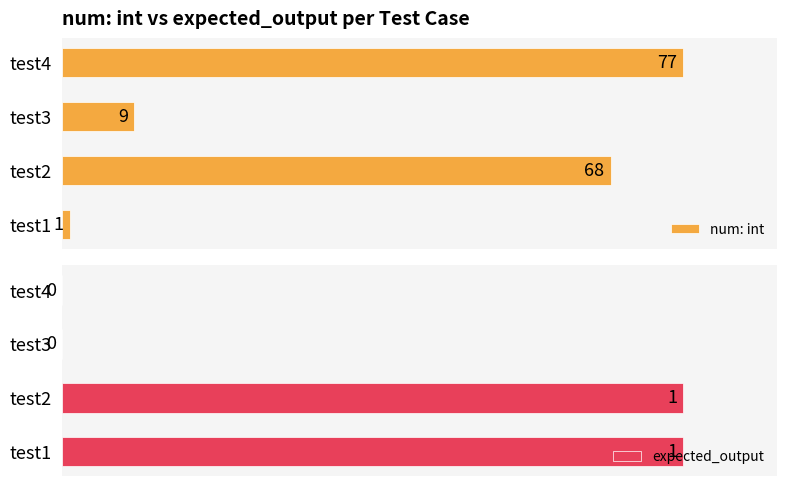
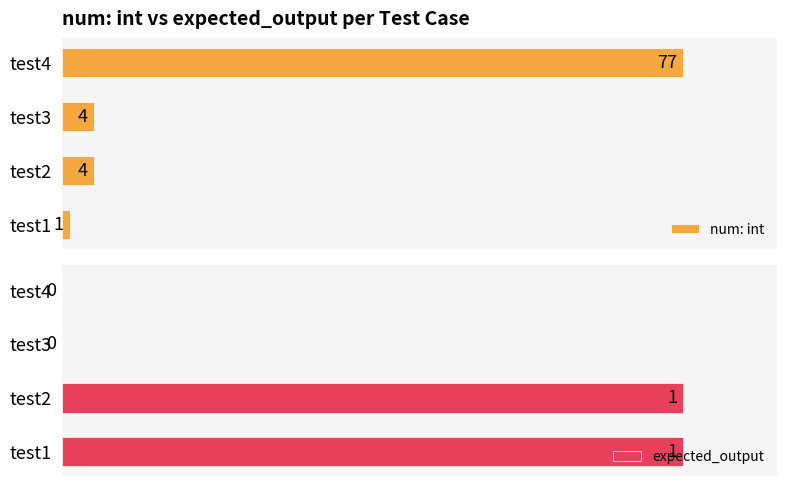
num: int vs expected_output per Test Case, test3: 9 -> 4
num: int vs expected_output per Test Case, test2: 68 -> 4
